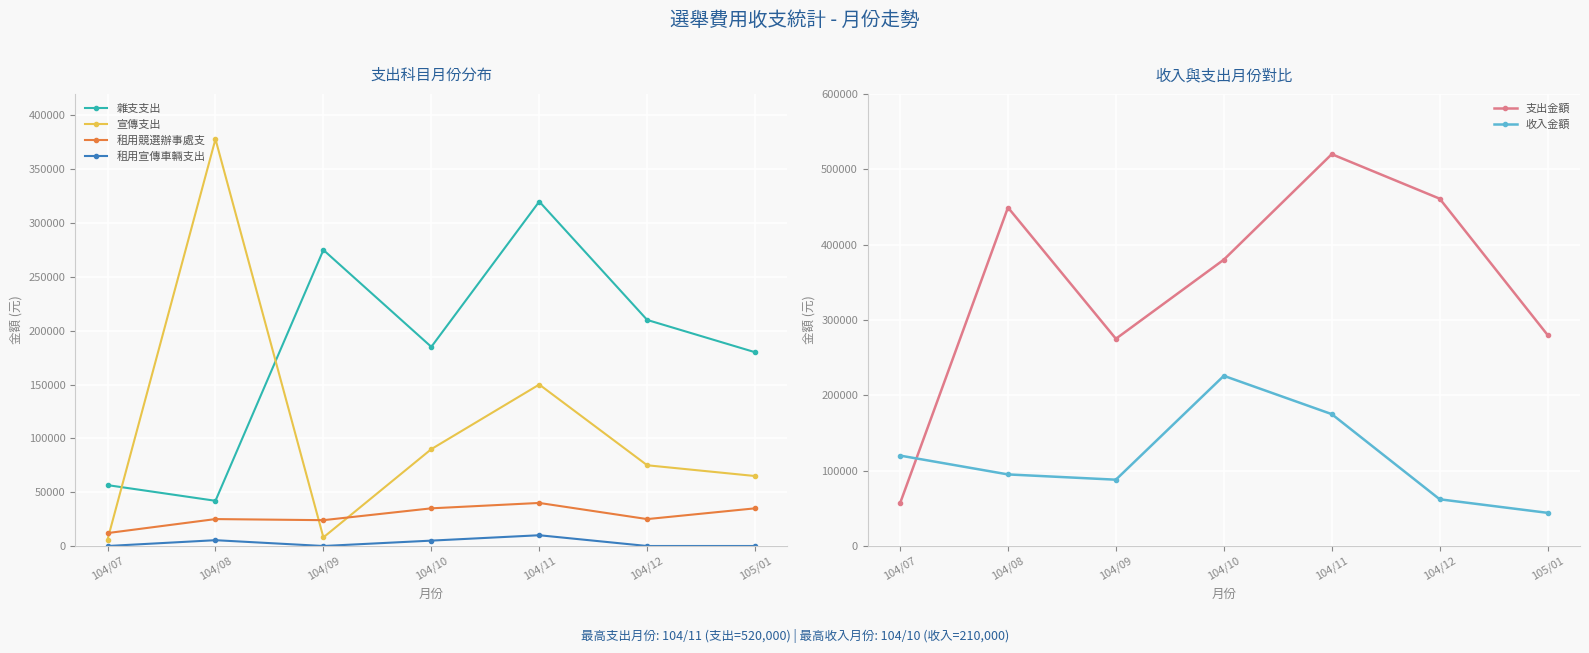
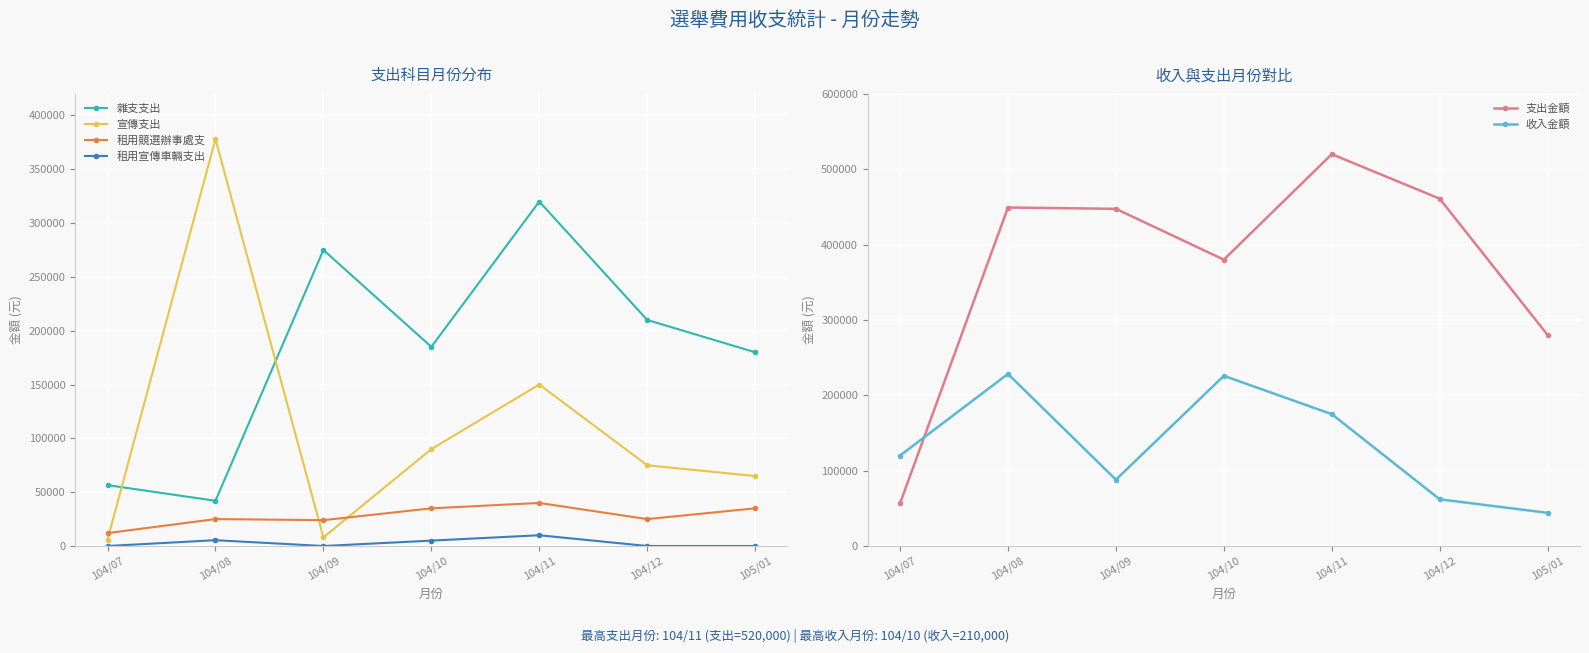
收入與支出月份對比, 收入金額, 104/08: 100000 -> 230000
收入與支出月份對比, 支出金額, 104/09: 280000 -> 450000
